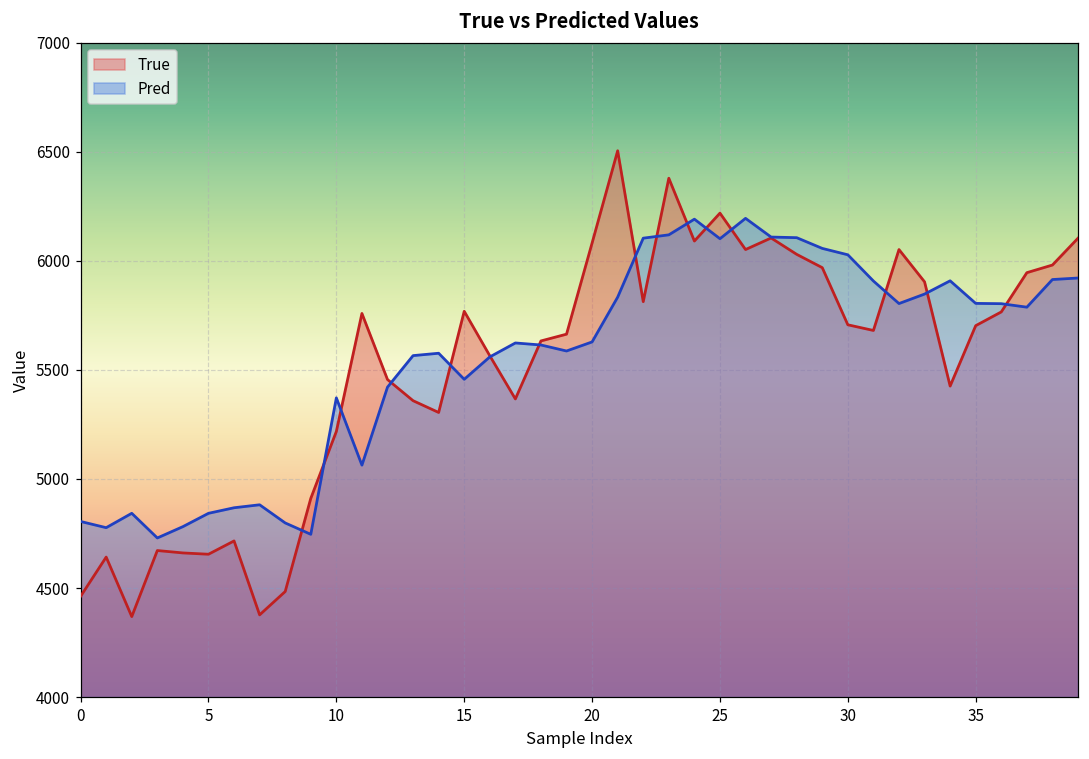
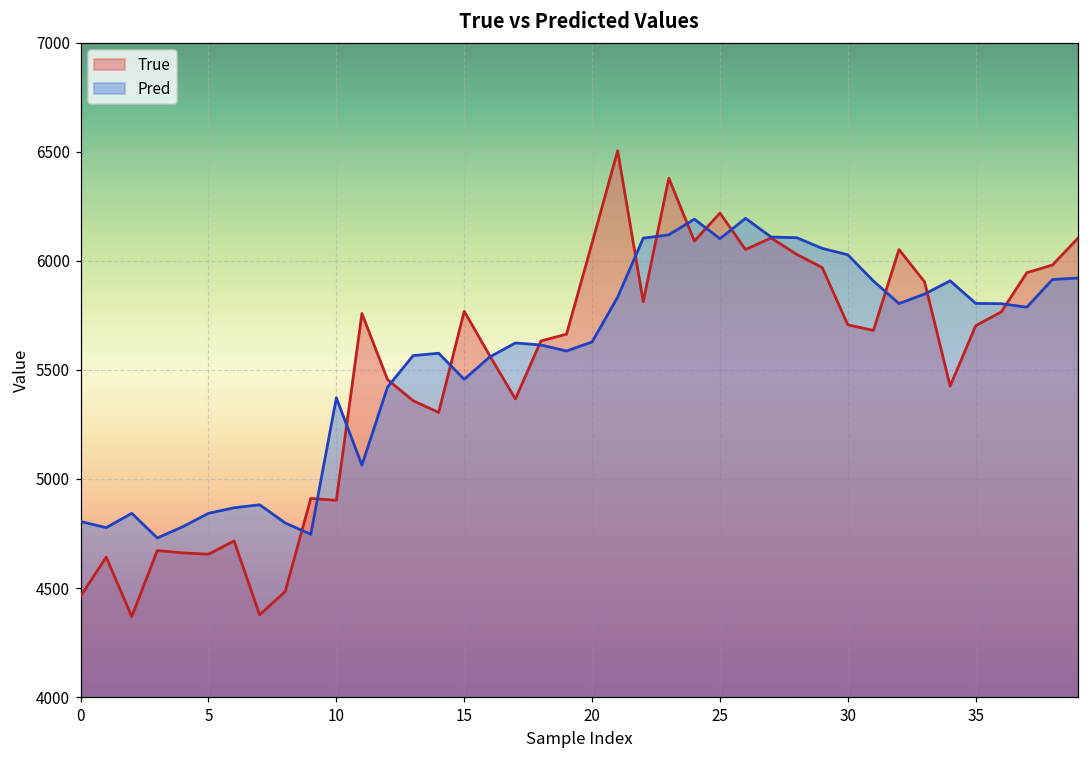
True, 10: 5220 -> 4900
